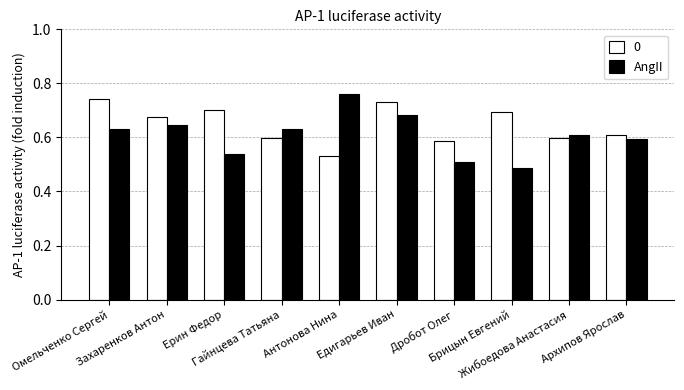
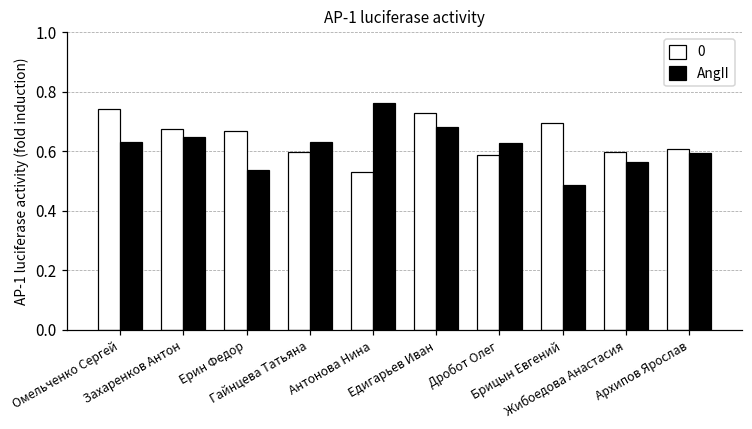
0, Ерин Федор: 0.70 -> 0.67
AngII, Дробот Олег: 0.51 -> 0.63
AngII, Жибоедова Анастасия: 0.61 -> 0.56
